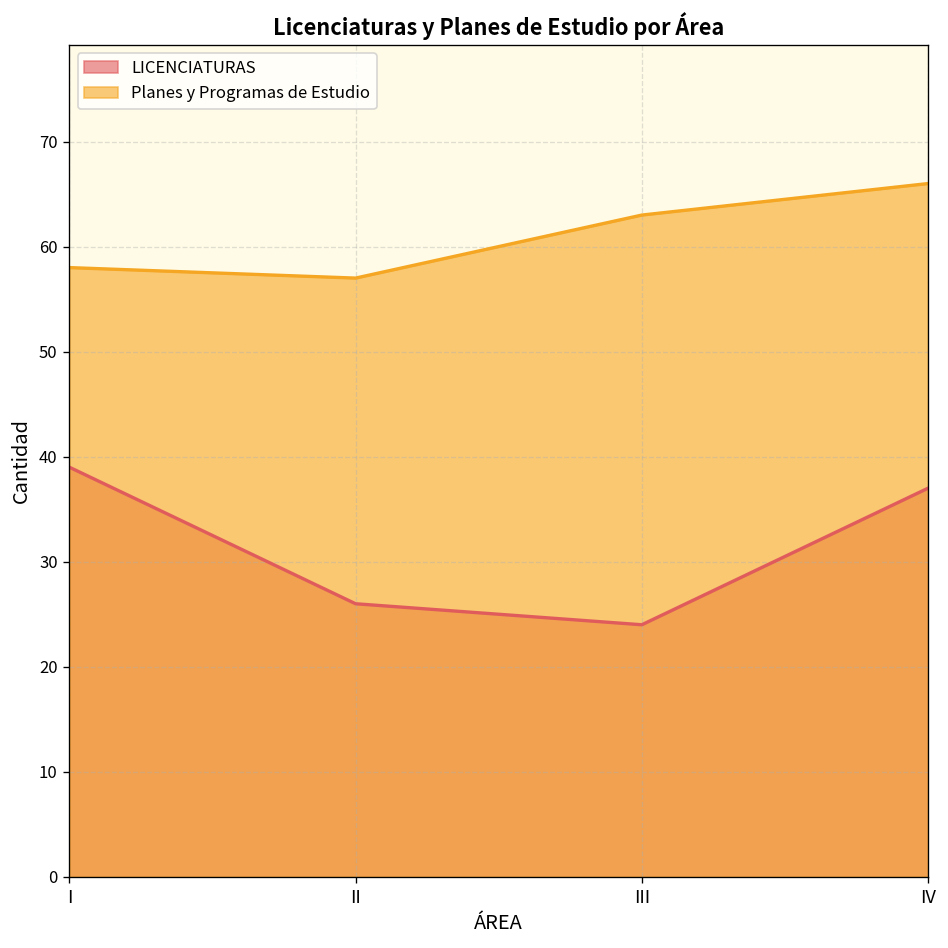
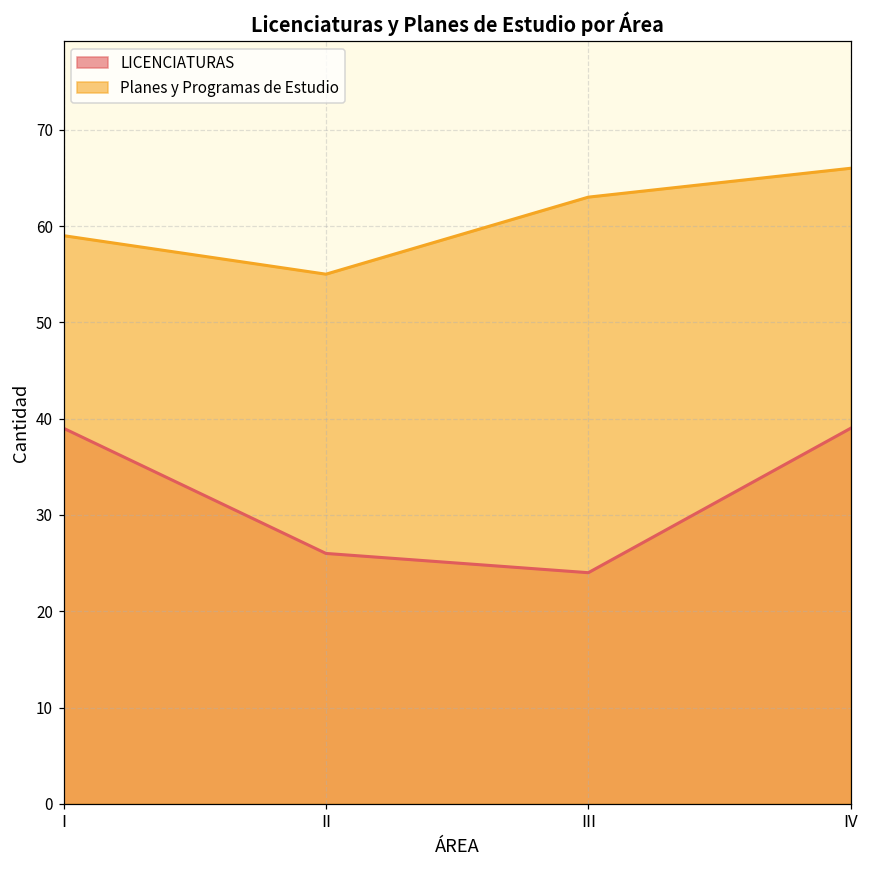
Planes y Programas de Estudio, I: 58 -> 59
Planes y Programas de Estudio, II: 57 -> 55
LICENCIATURAS, IV: 37 -> 39
